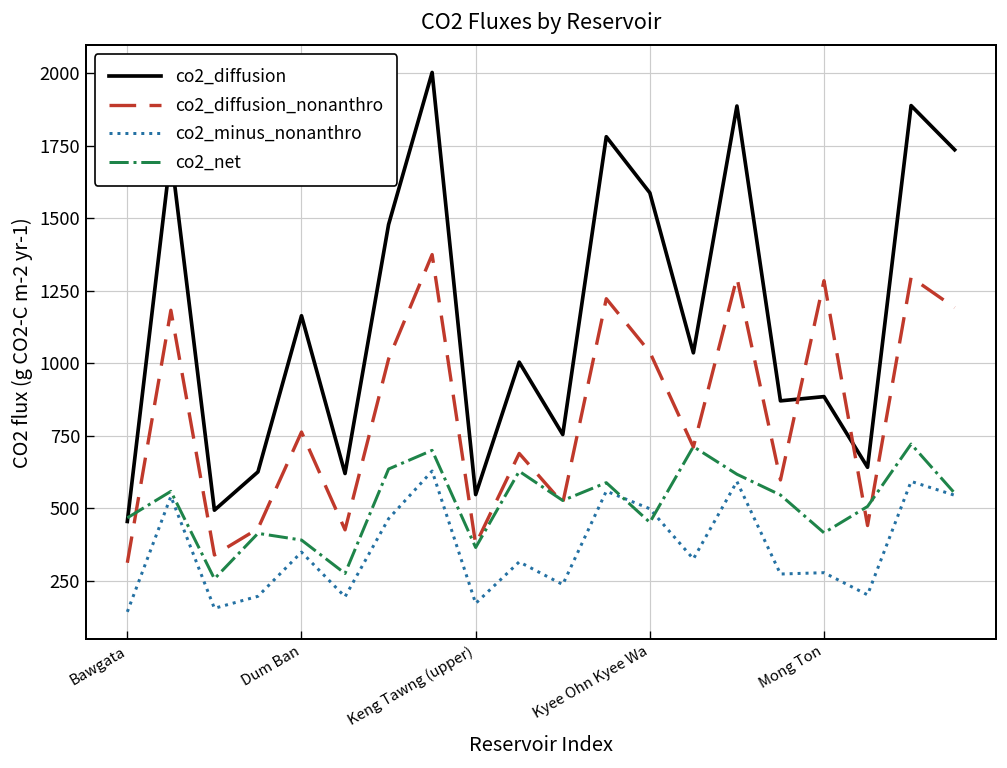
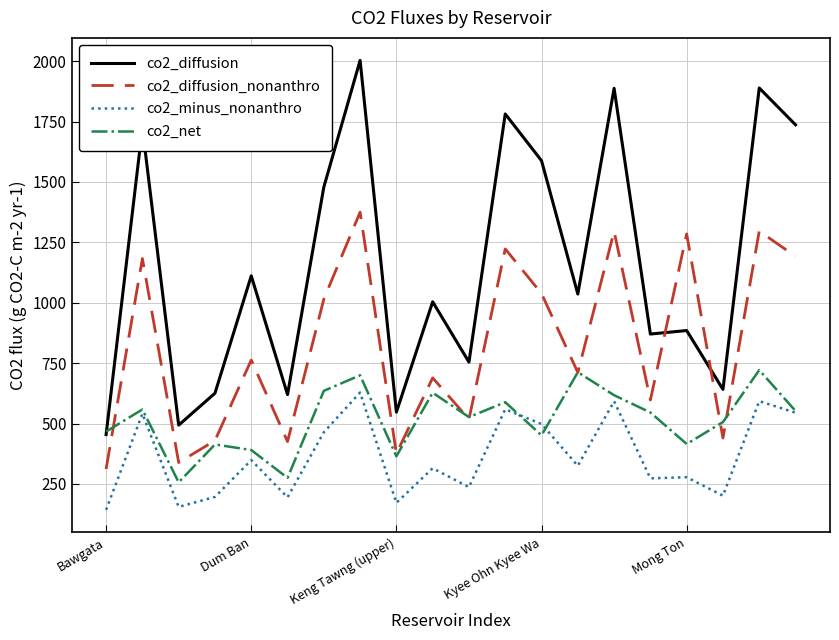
co2_diffusion, Dum Ban: 1160 -> 1110
